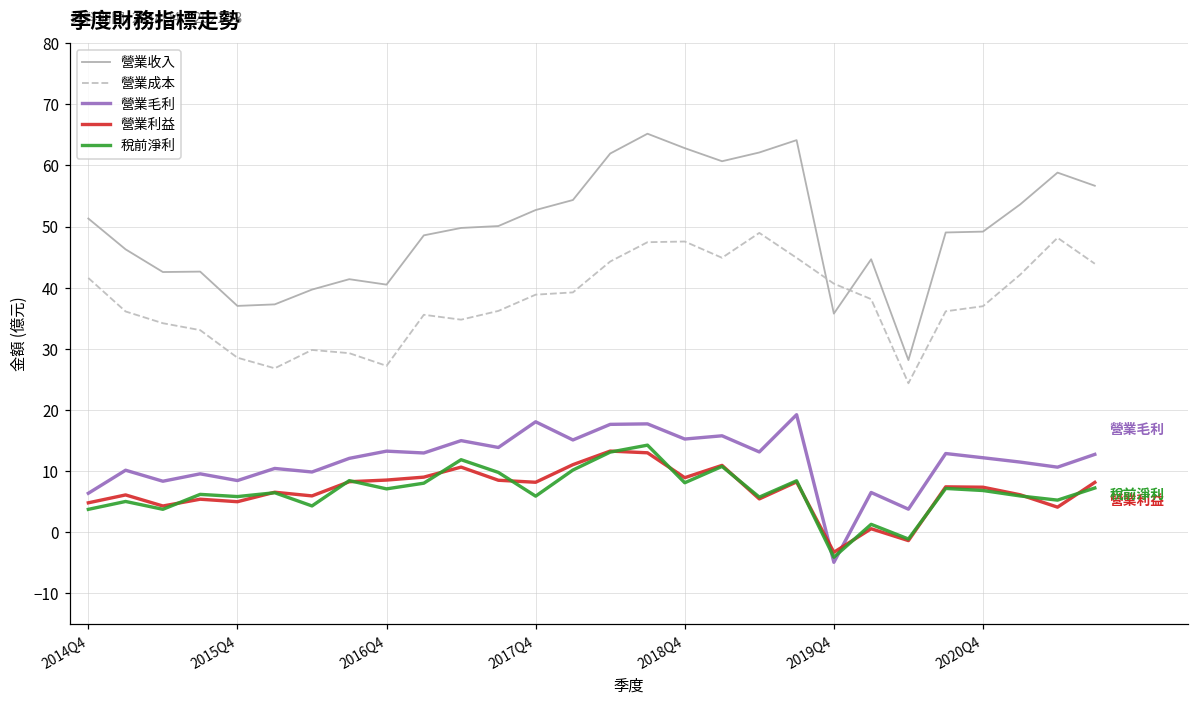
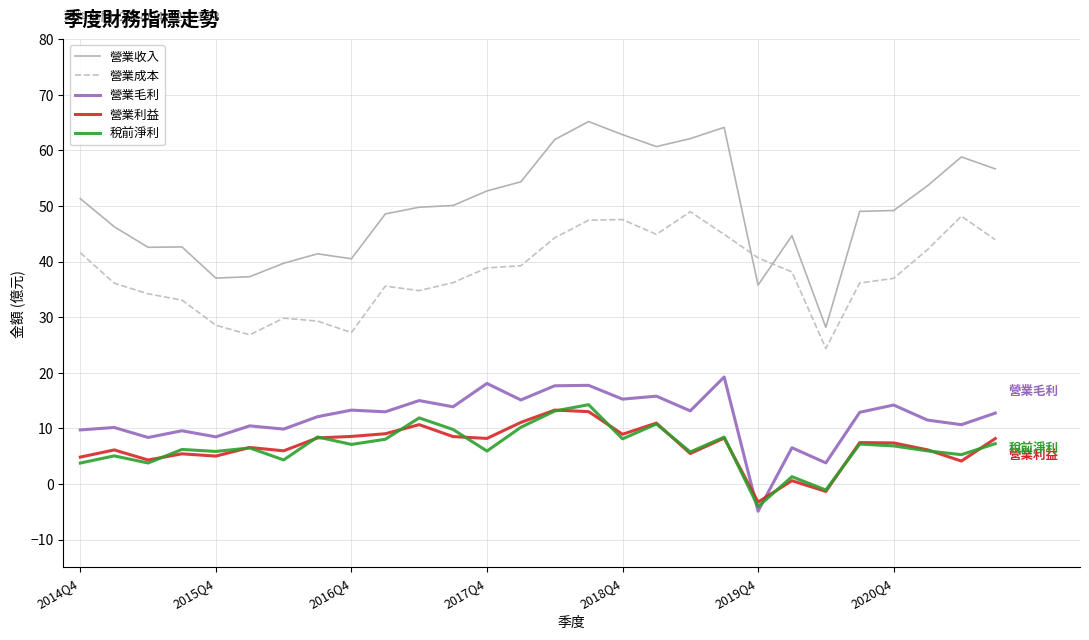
營業毛利, 2014Q4: 6 -> 10
營業毛利, 2020Q4: 12 -> 14
